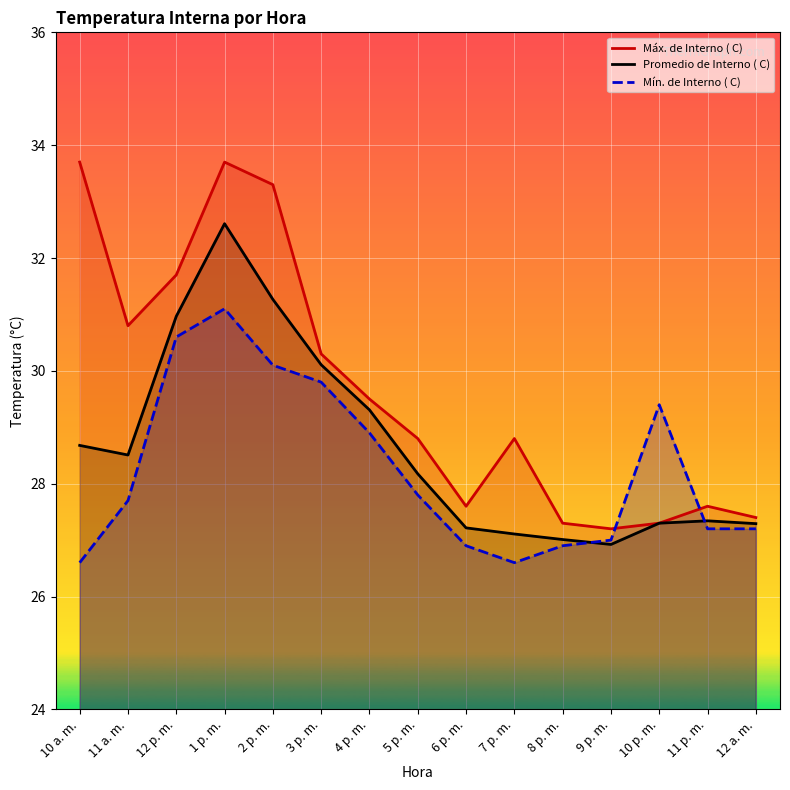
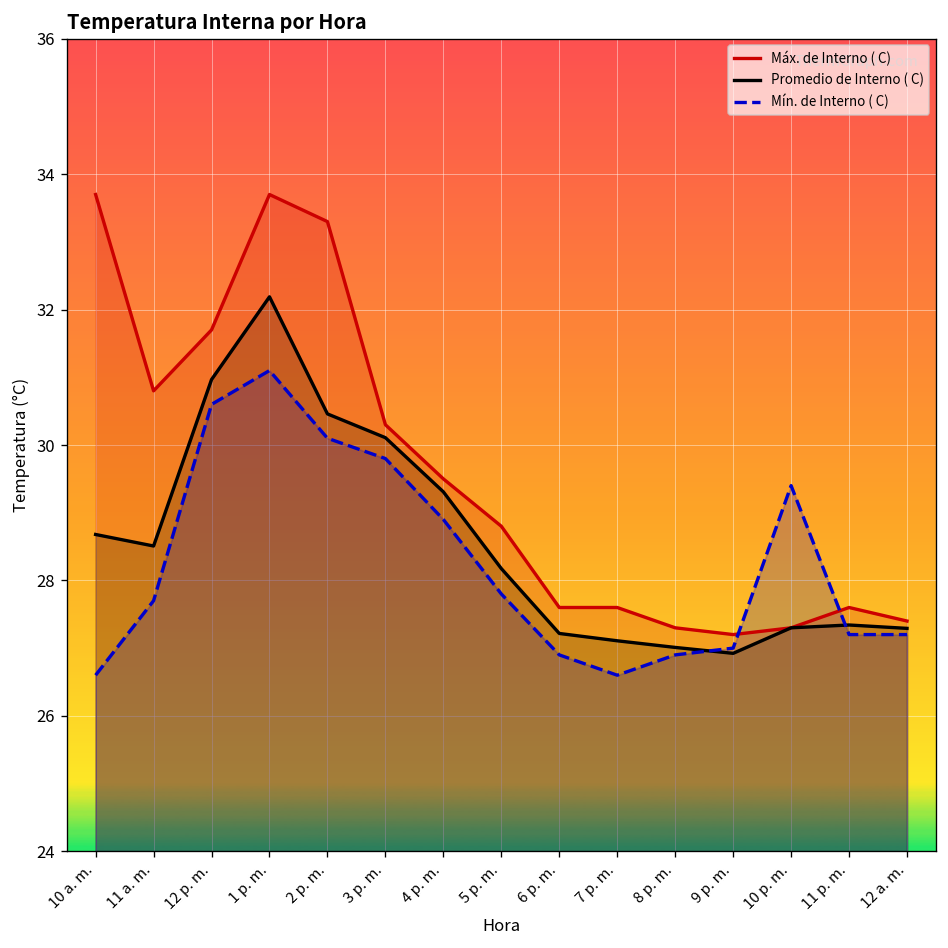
Promedio de Interno ( C), 1 p. m.: 32.6 -> 32.2
Promedio de Interno ( C), 2 p. m.: 31.3 -> 30.5
Máx. de Interno ( C), 7 p. m.: 28.8 -> 27.6
